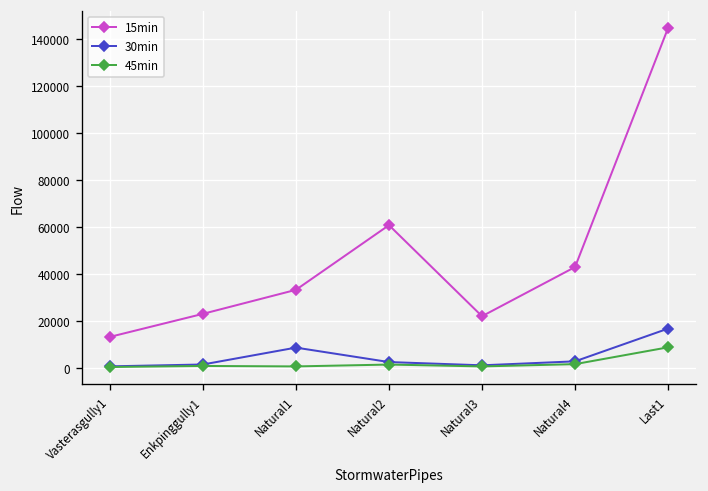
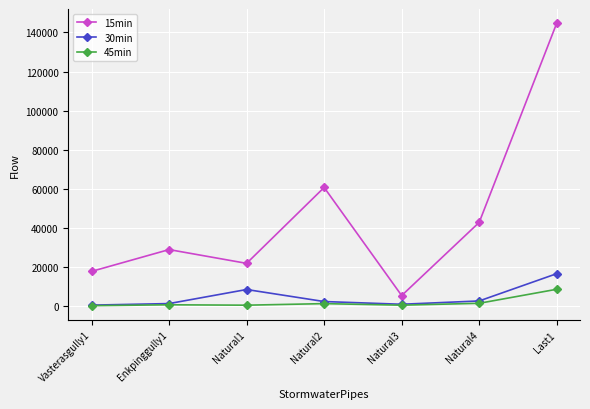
15min, Vasterasgully1: 13000 -> 18000
15min, Enkpinggully1: 23000 -> 29000
15min, Natural1: 33000 -> 22000
15min, Natural3: 22000 -> 6000
